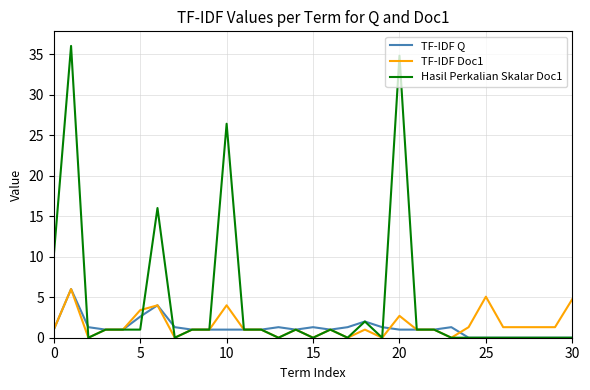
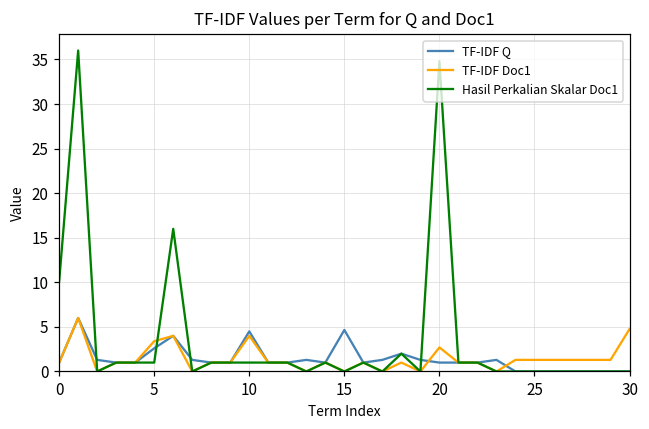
TF-IDF Q, 10: 1 -> 5
Hasil Perkalian Skalar Doc1, 10: 26 -> 1
TF-IDF Q, 15: 1 -> 5
TF-IDF Doc1, 25: 5 -> 1
